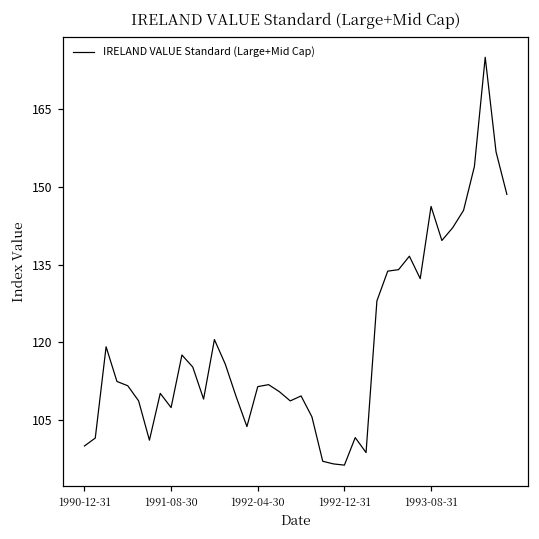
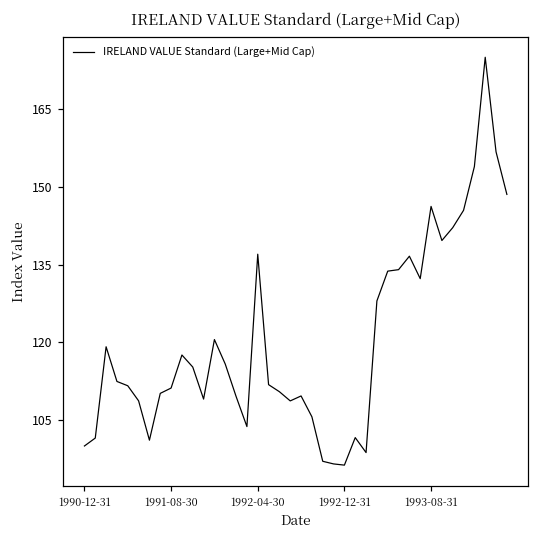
1991-08-30: 107 -> 111
1992-04-30: 111 -> 137
